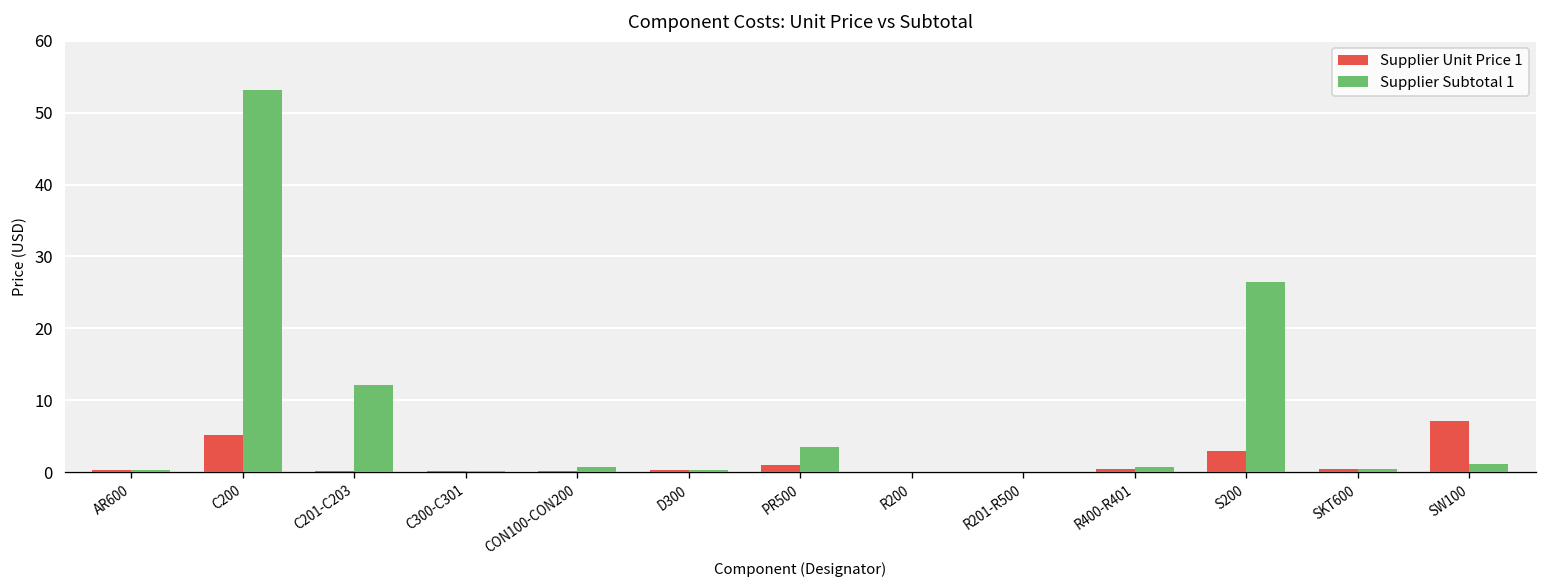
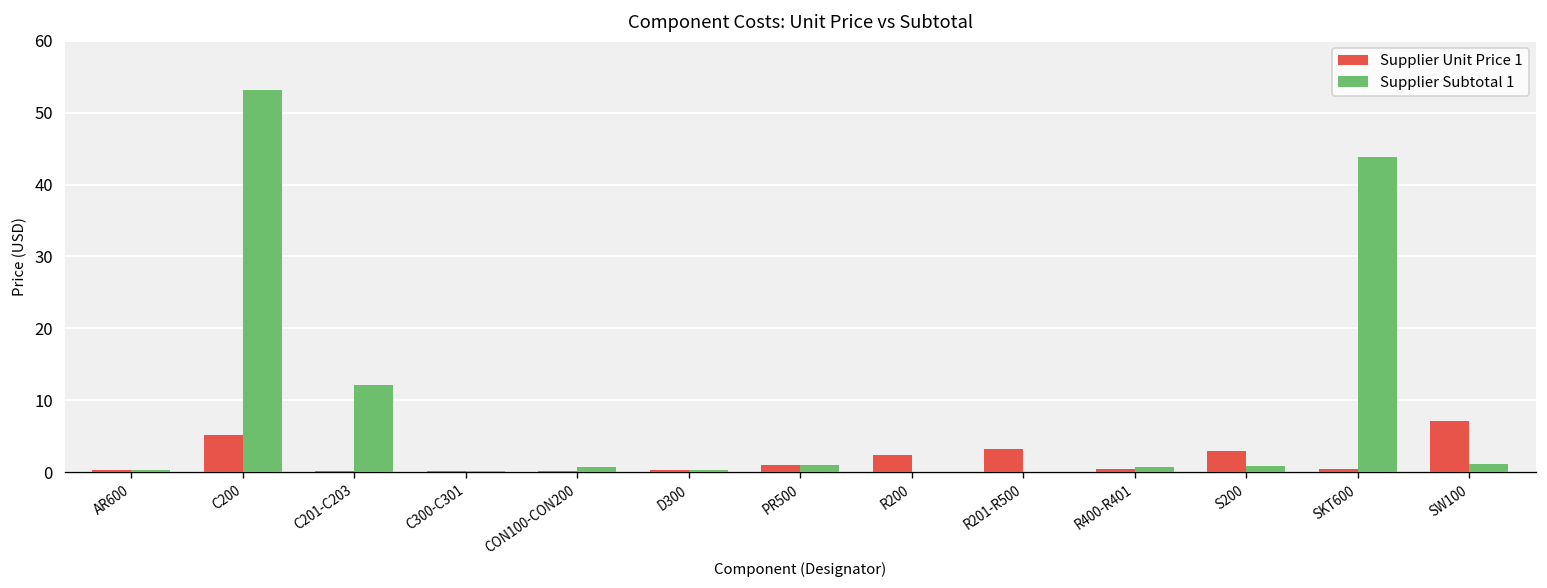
Supplier Subtotal 1, PR500: 4 -> 1
Supplier Unit Price 1, R200: 0 -> 2
Supplier Unit Price 1, R201-R500: 0 -> 3
Supplier Subtotal 1, S200: 26 -> 1
Supplier Subtotal 1, SKT600: 0 -> 44
